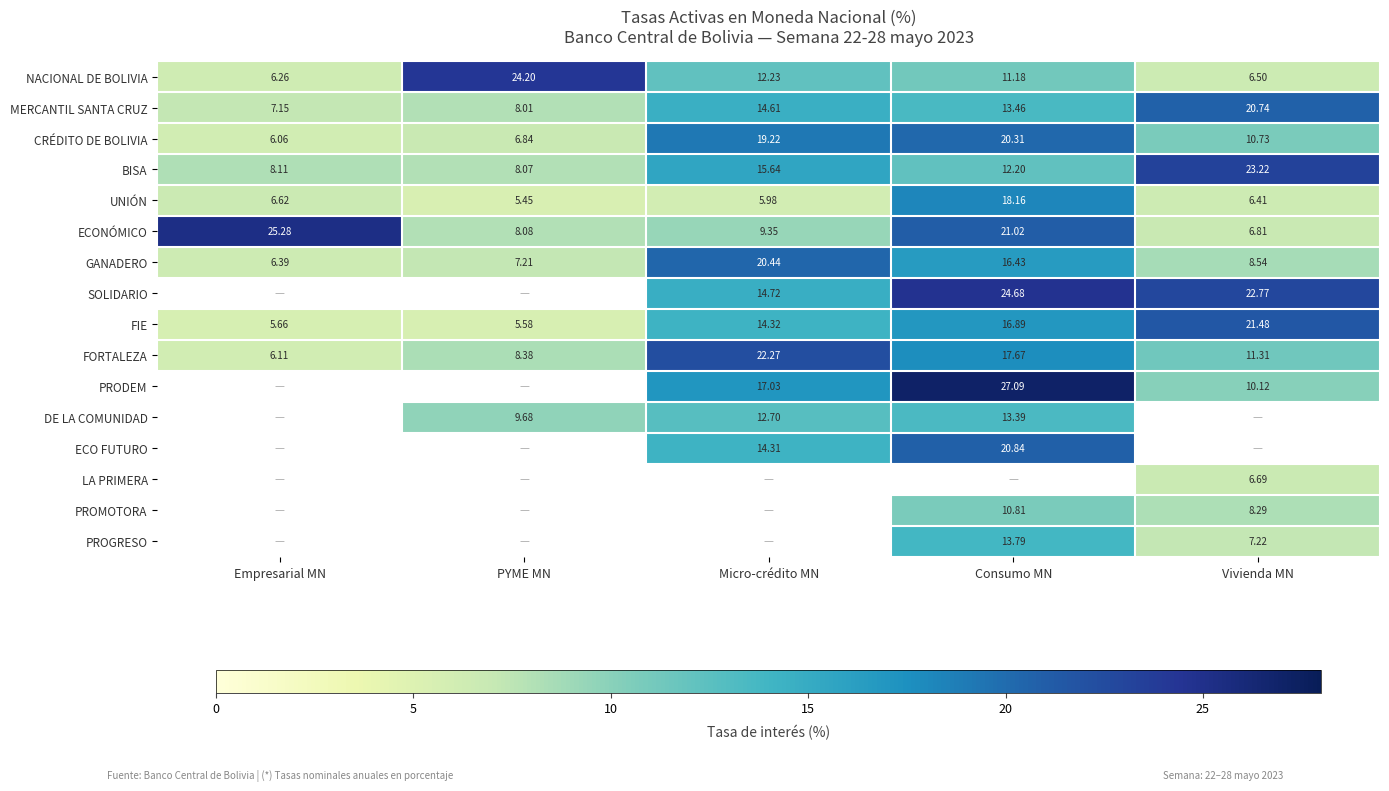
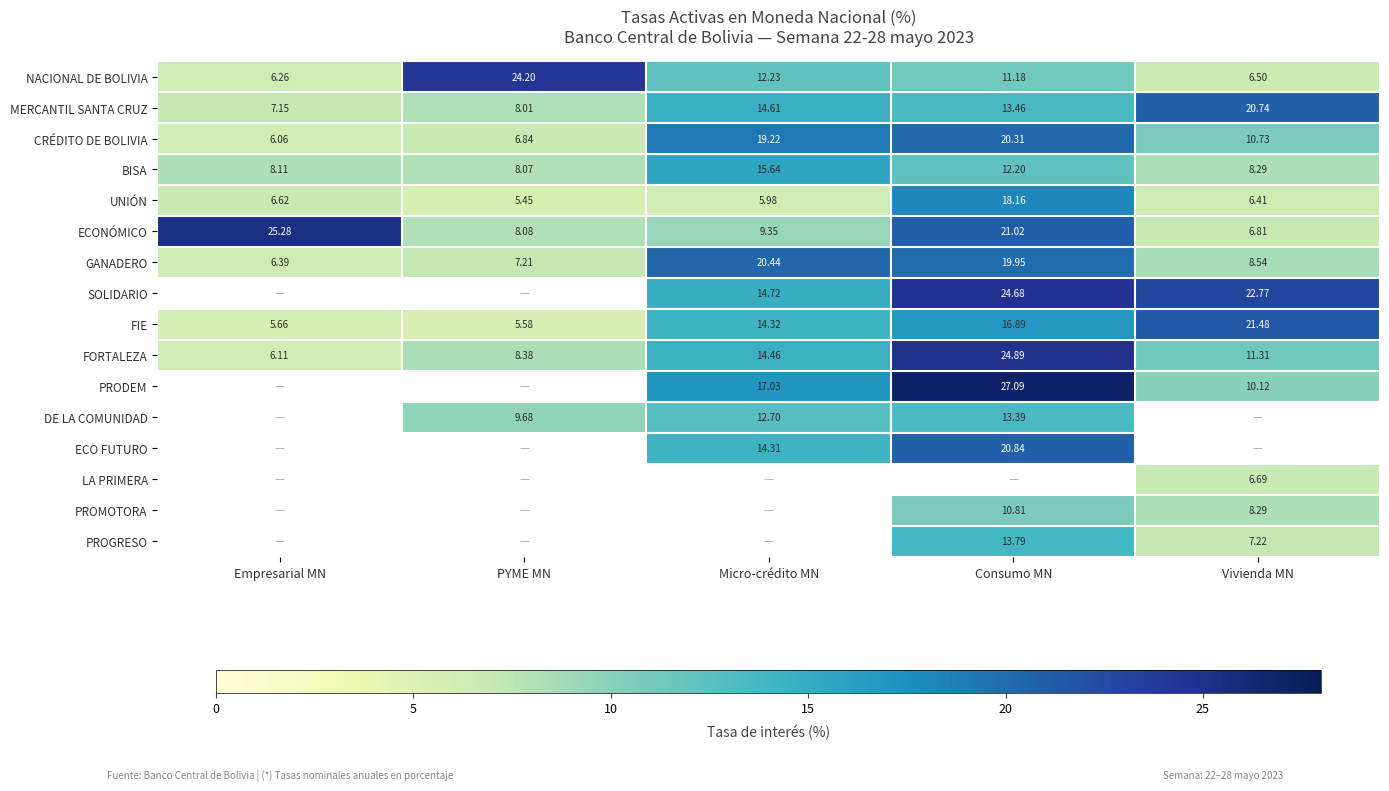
BISA, Vivienda MN: 23.22 -> 8.29
GANADERO, Consumo MN: 16.43 -> 19.95
FORTALEZA, Micro-crédito MN: 22.27 -> 14.46
FORTALEZA, Consumo MN: 17.67 -> 24.89
